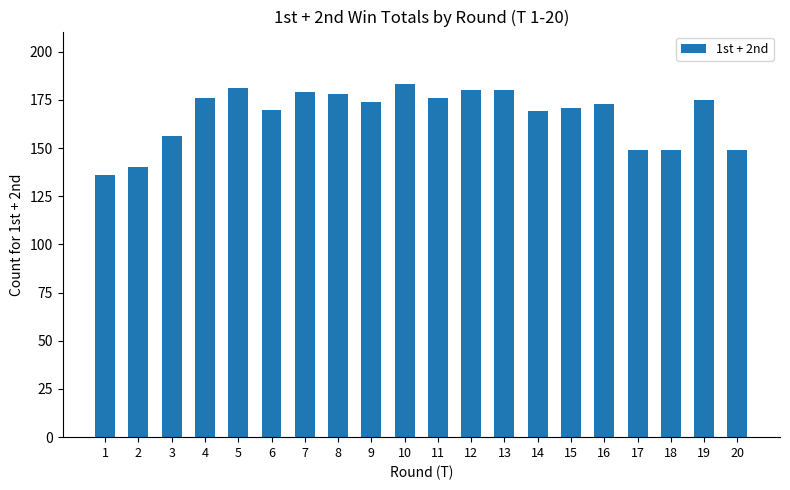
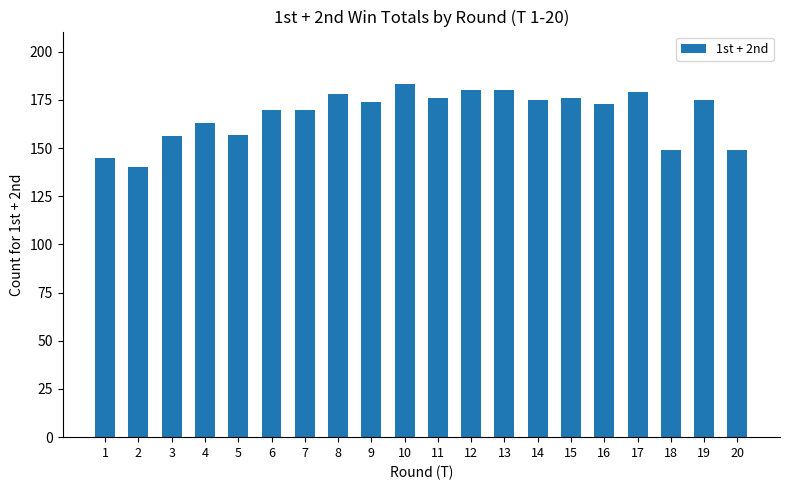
1: 136 -> 145
4: 176 -> 163
5: 181 -> 157
7: 179 -> 170
14: 169 -> 175
15: 171 -> 176
17: 149 -> 179
